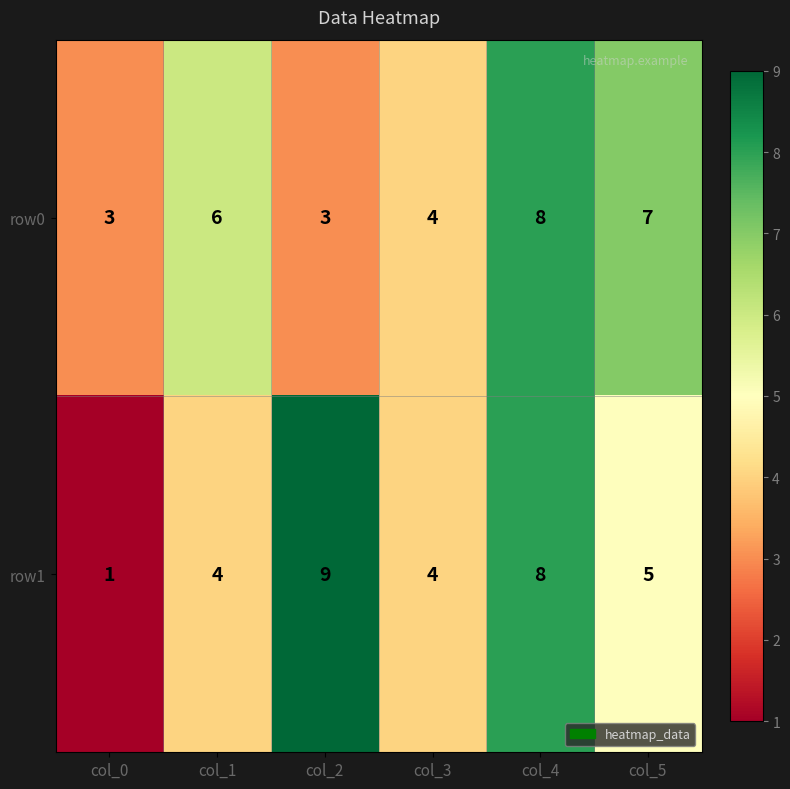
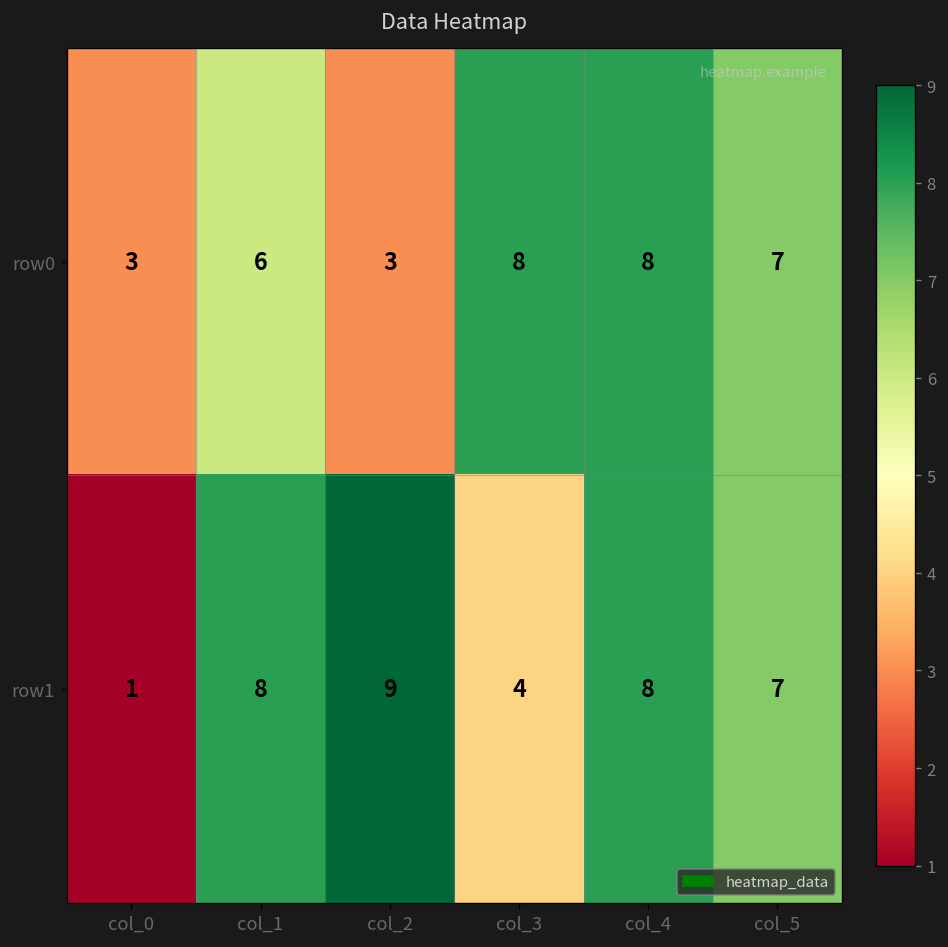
row0, col_3: 4 -> 8
row1, col_1: 4 -> 8
row1, col_5: 5 -> 7
